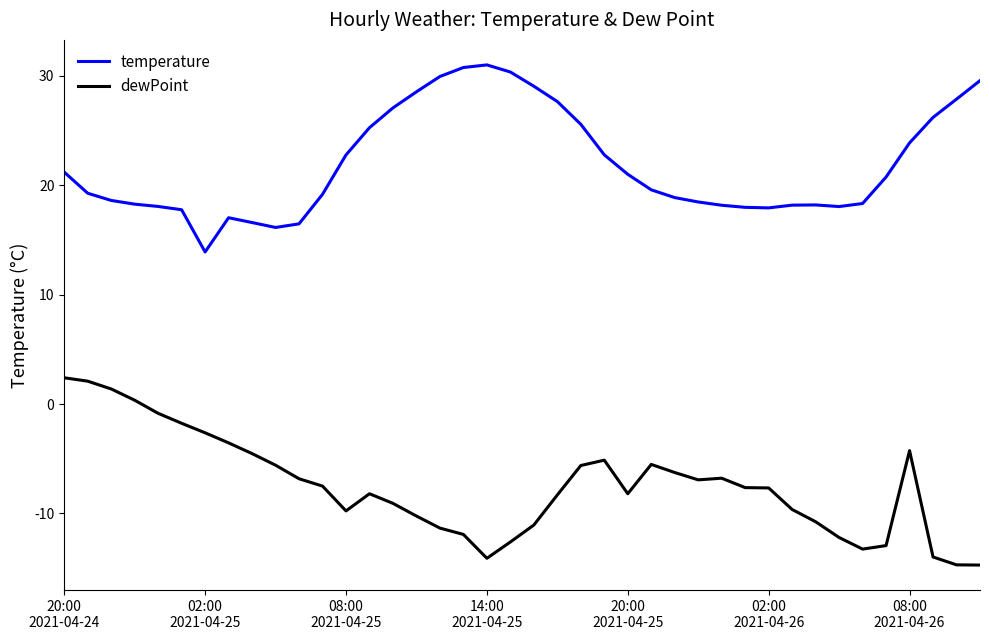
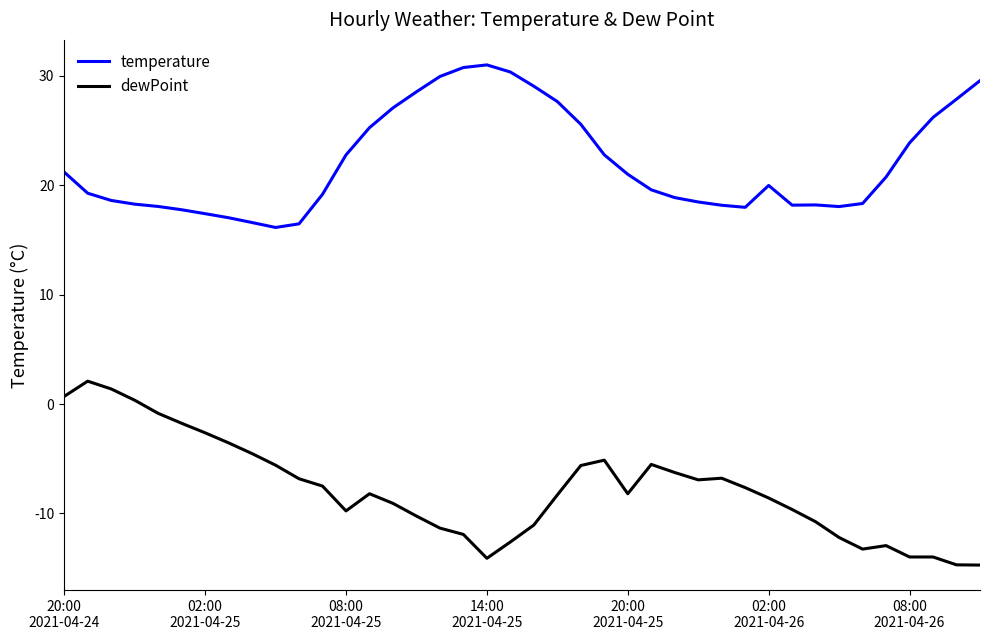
dewPoint, 20:00 2021-04-24: 2.4 -> 0.7
temperature, 02:00 2021-04-25: 13.9 -> 17.4
temperature, 02:00 2021-04-26: 17.9 -> 20.0
dewPoint, 02:00 2021-04-26: -7.7 -> -8.6
dewPoint, 08:00 2021-04-26: -4.3 -> -14.0
